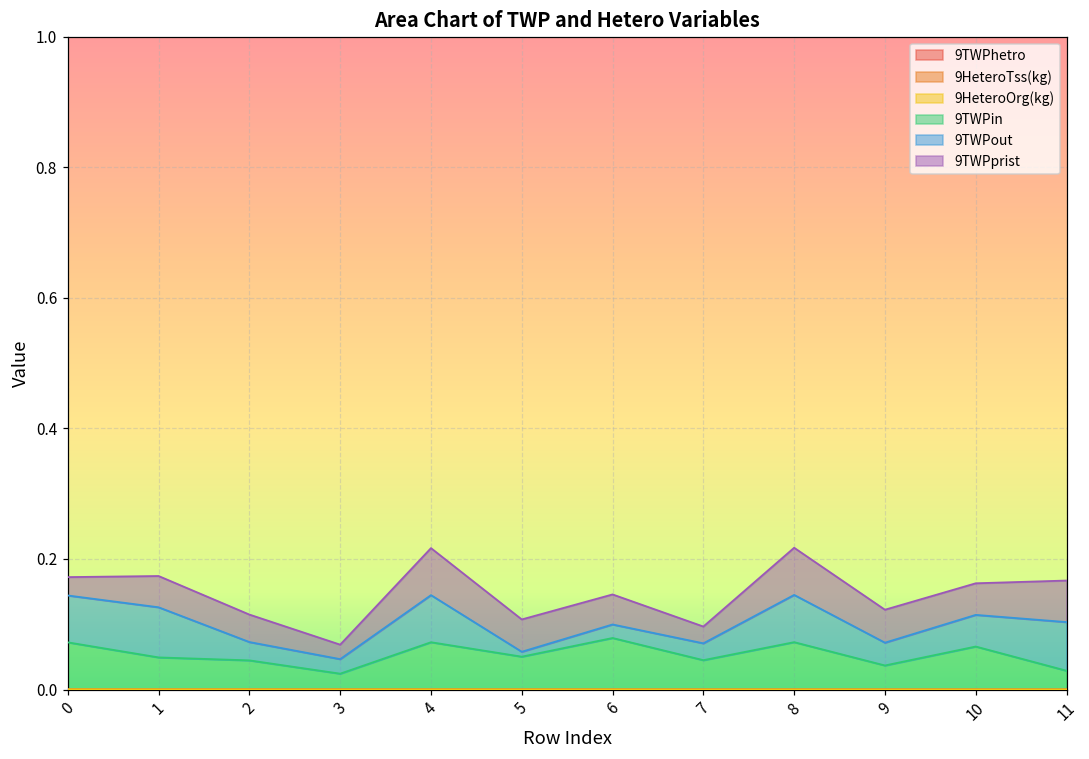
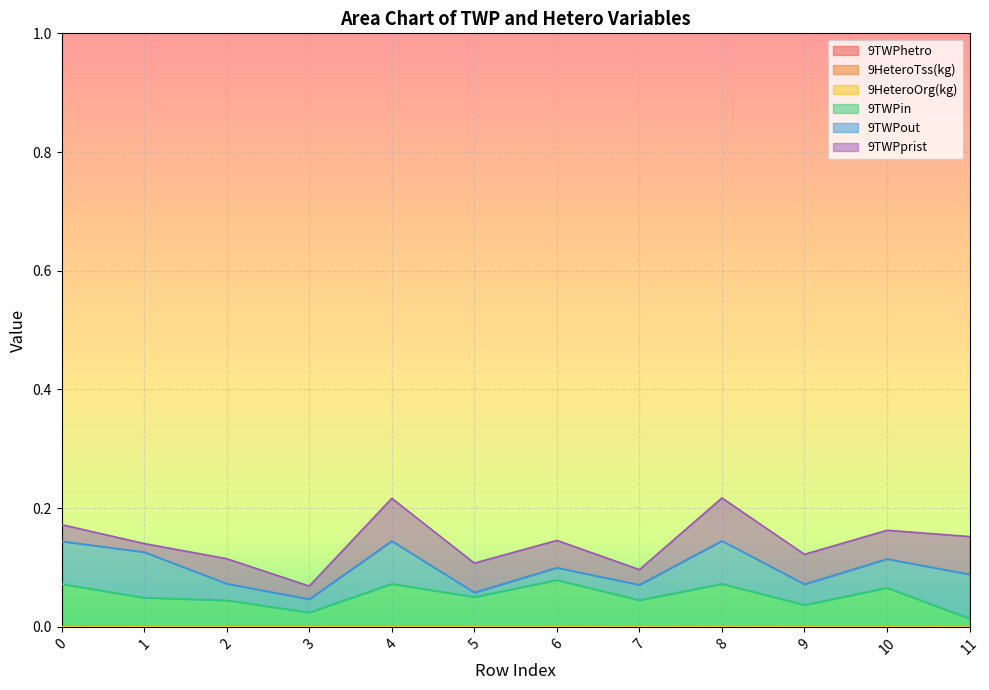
9TWPprist, 1: 0.05 -> 0.01
9TWPin, 11: 0.03 -> 0.01
